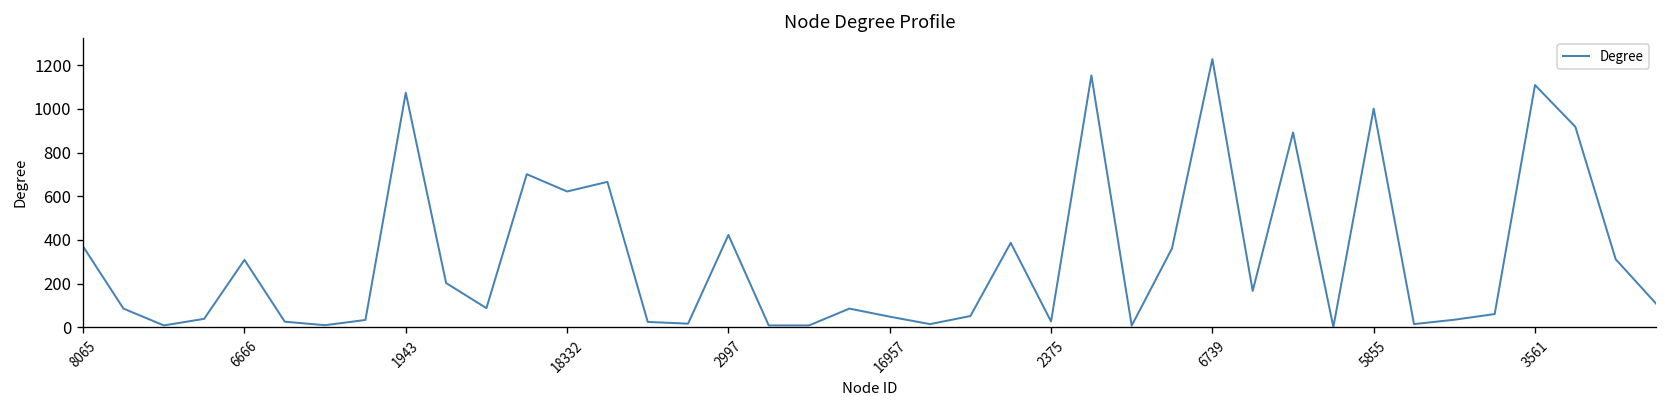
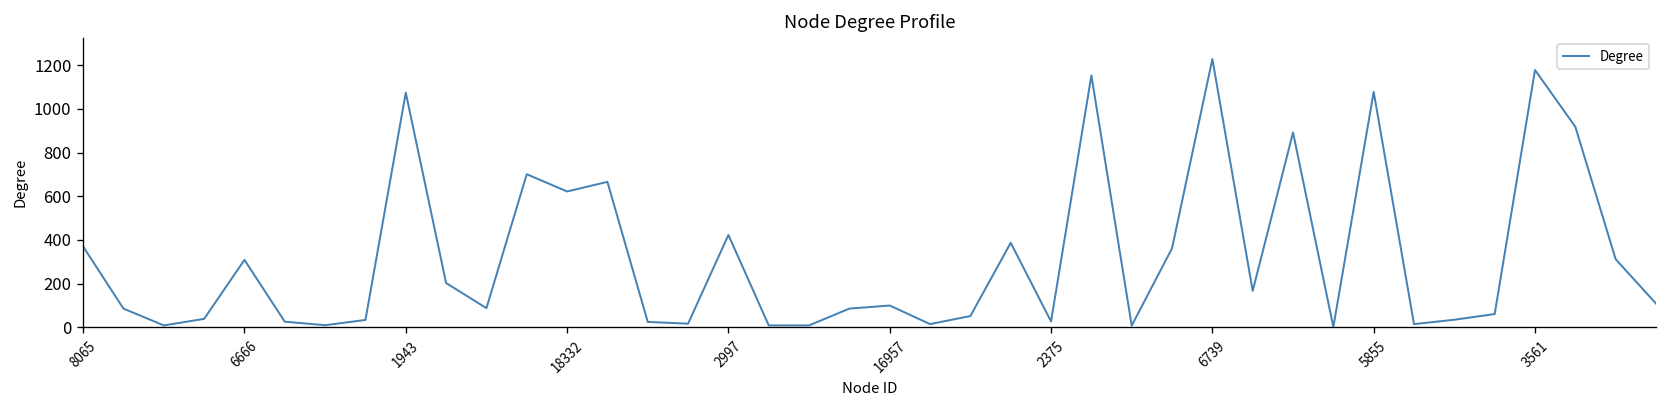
16957: 50 -> 100
5855: 1000 -> 1080
3561: 1110 -> 1180
